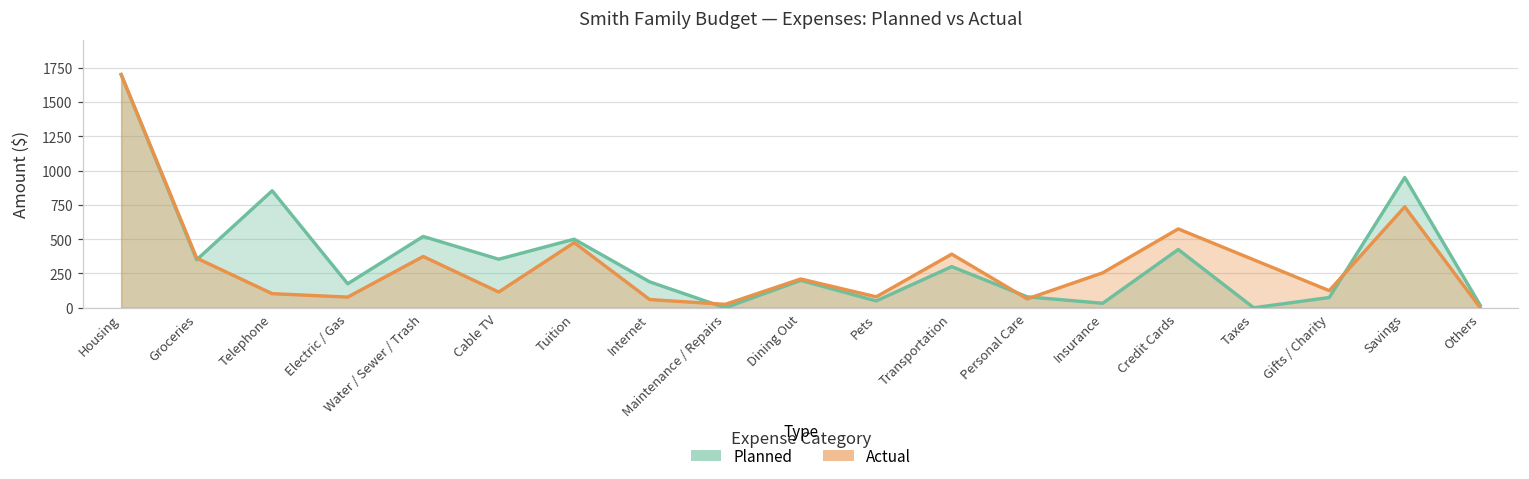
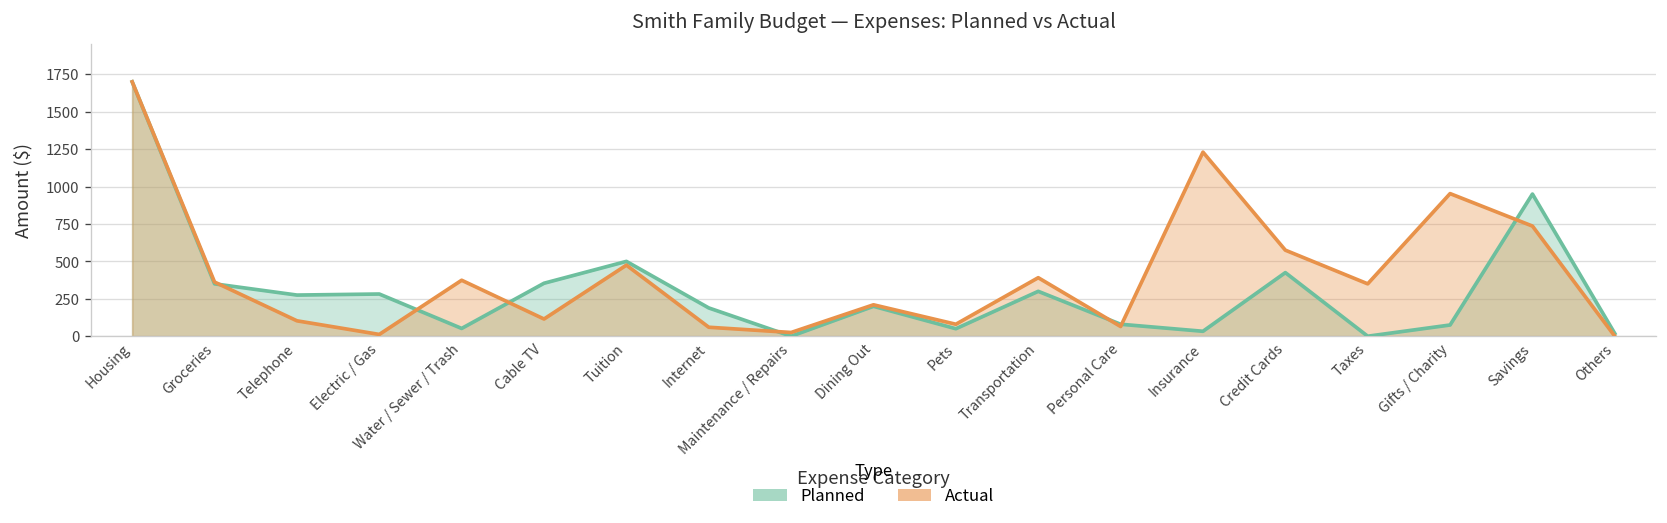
Planned, Telephone: 850 -> 280
Planned, Electric / Gas: 180 -> 280
Actual, Electric / Gas: 80 -> 10
Planned, Water / Sewer / Trash: 520 -> 50
Actual, Insurance: 260 -> 1230
Actual, Gifts / Charity: 130 -> 950
